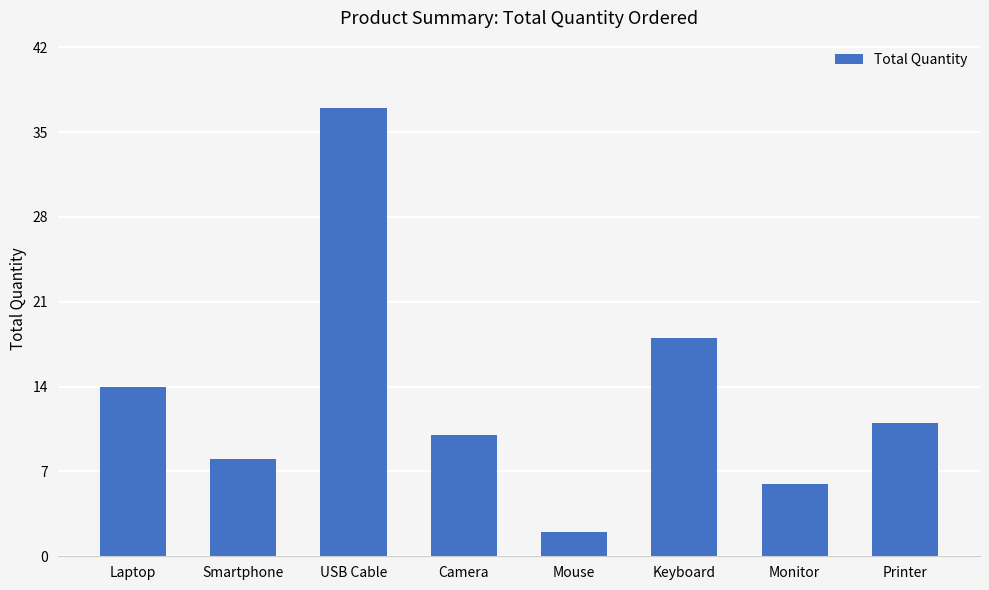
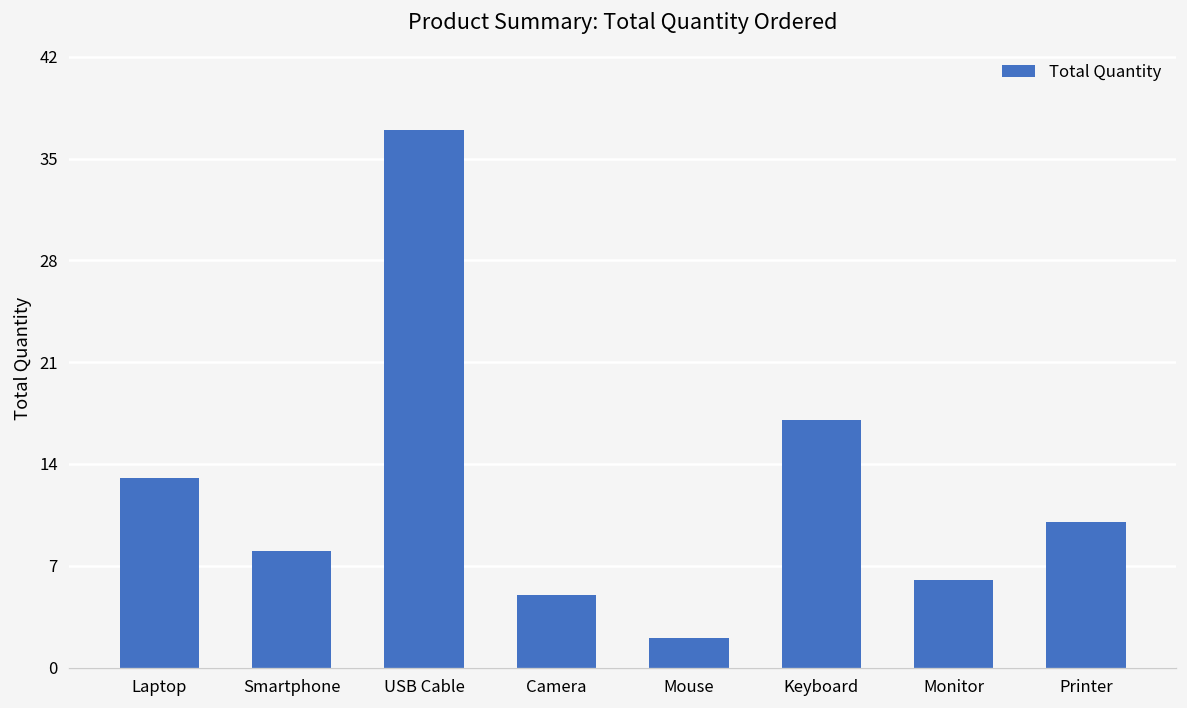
Laptop: 14 -> 13
Camera: 10 -> 5
Keyboard: 18 -> 17
Printer: 11 -> 10
